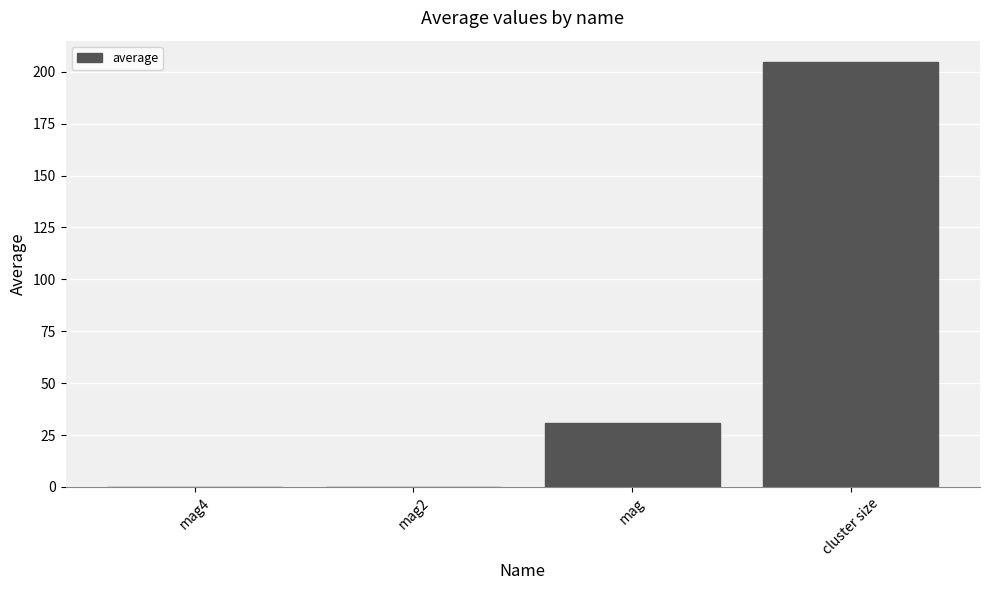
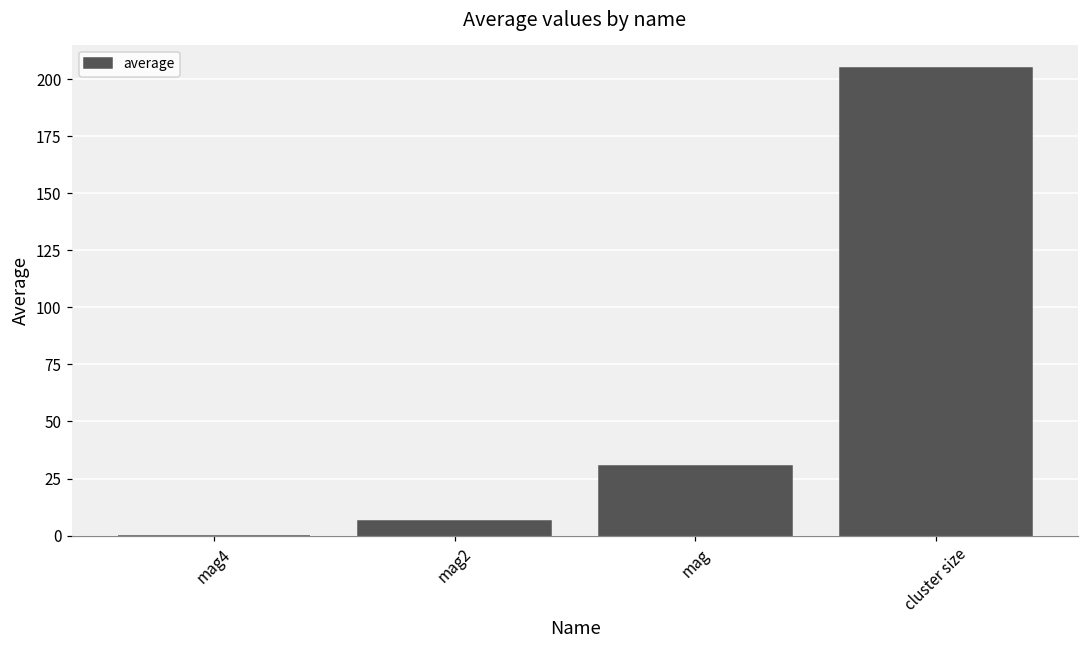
mag2: 0 -> 7
